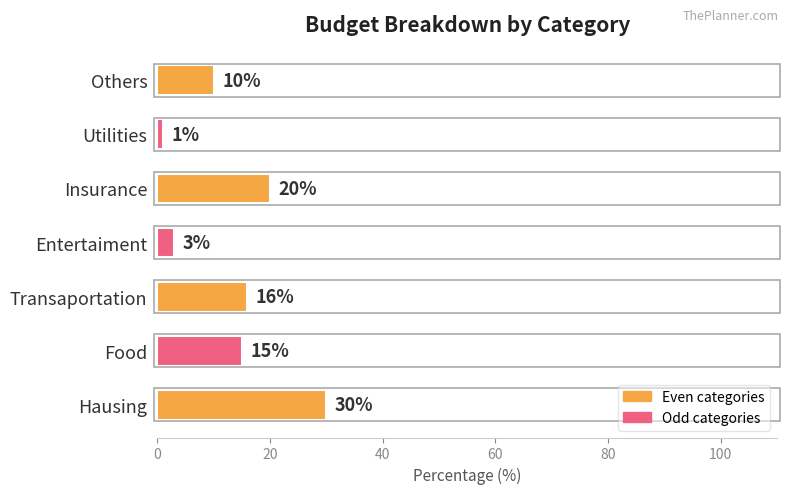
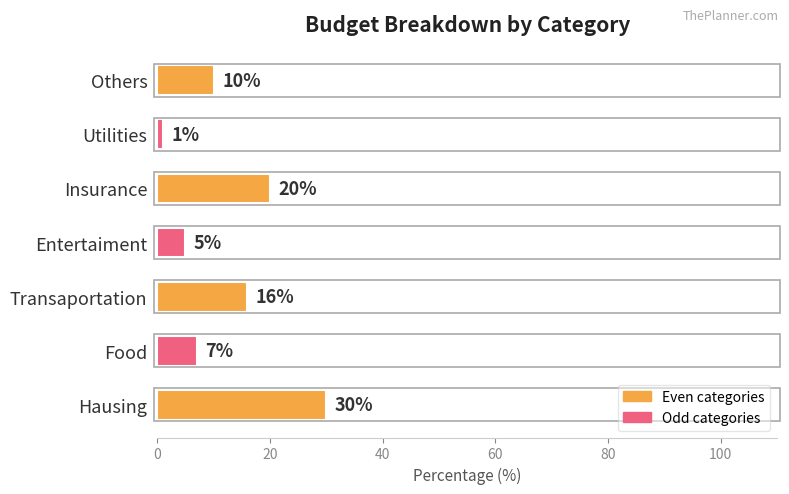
Entertaiment: 3% -> 5%
Food: 15% -> 7%
